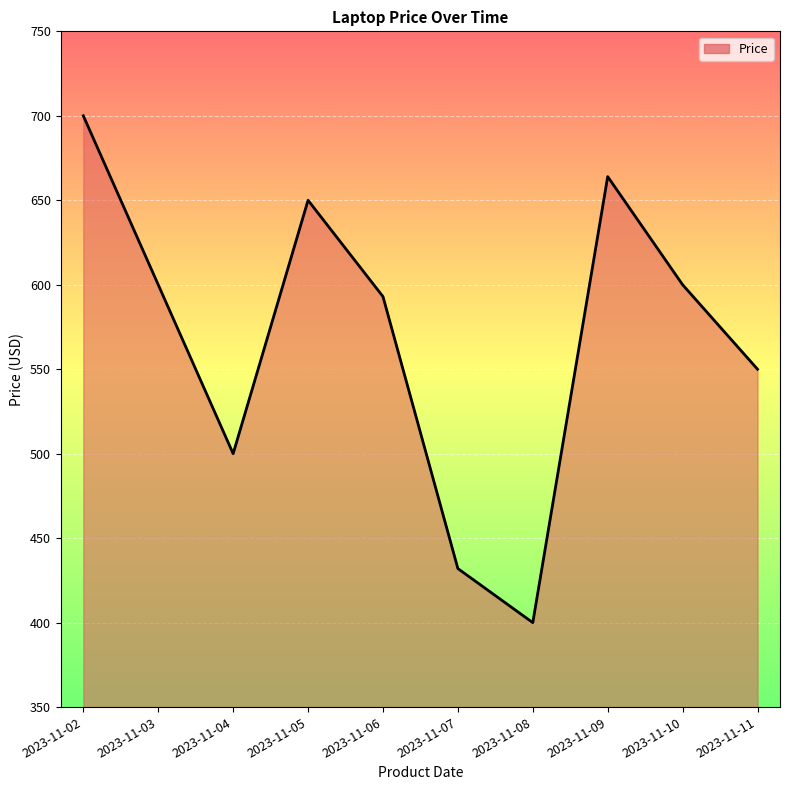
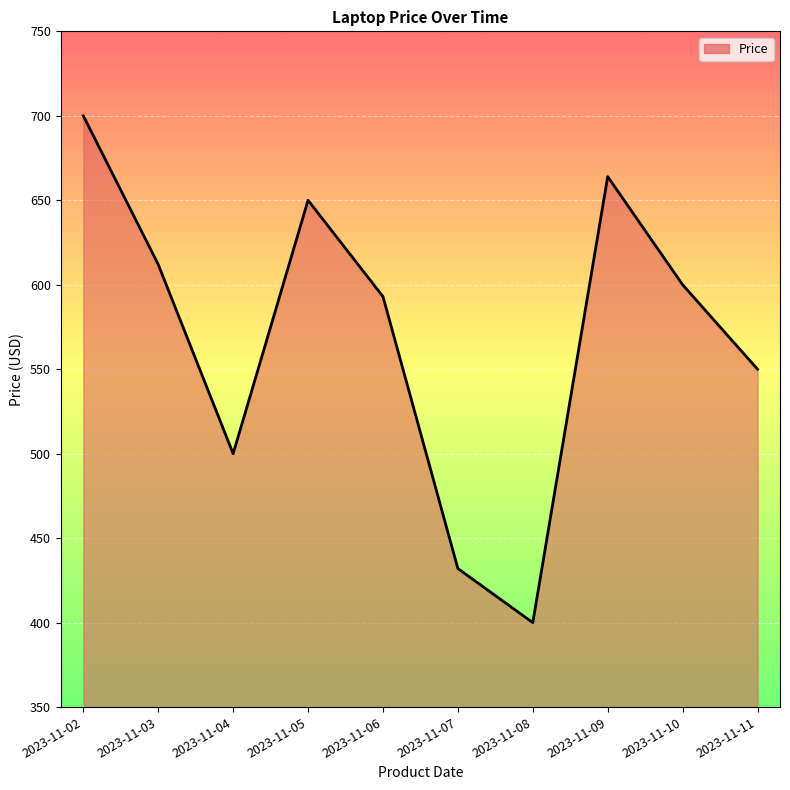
2023-11-03: 600 -> 612
